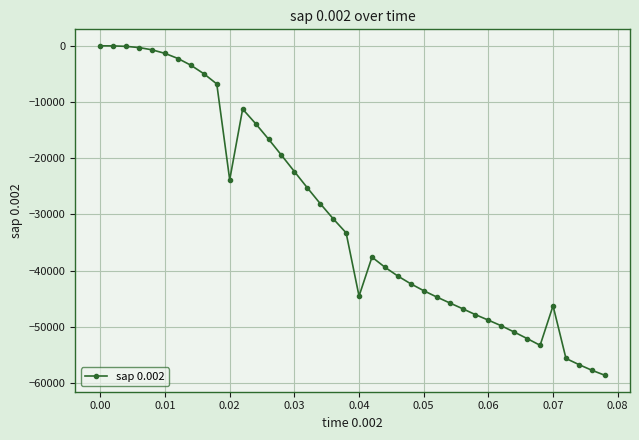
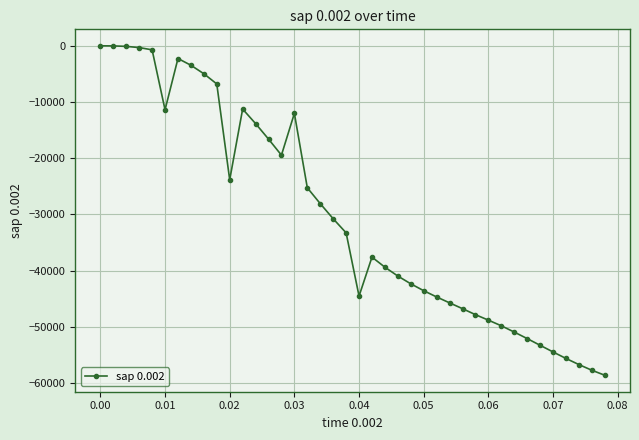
0.01: -1000 -> -11000
0.03: -22000 -> -12000
0.07: -46000 -> -54000
